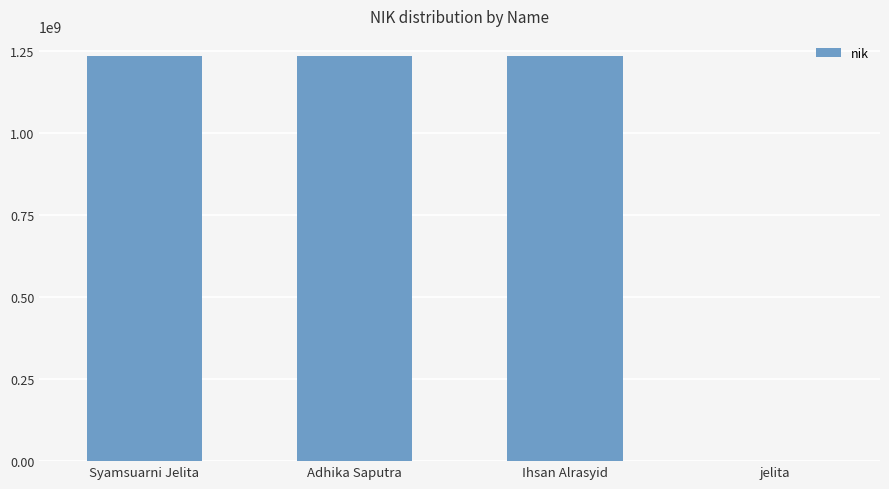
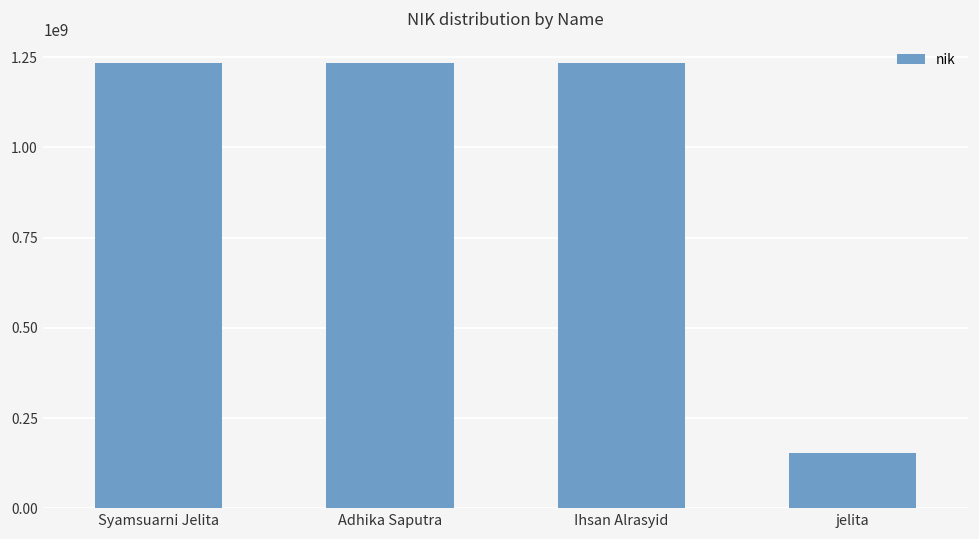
jelita: 0 -> 150000000
